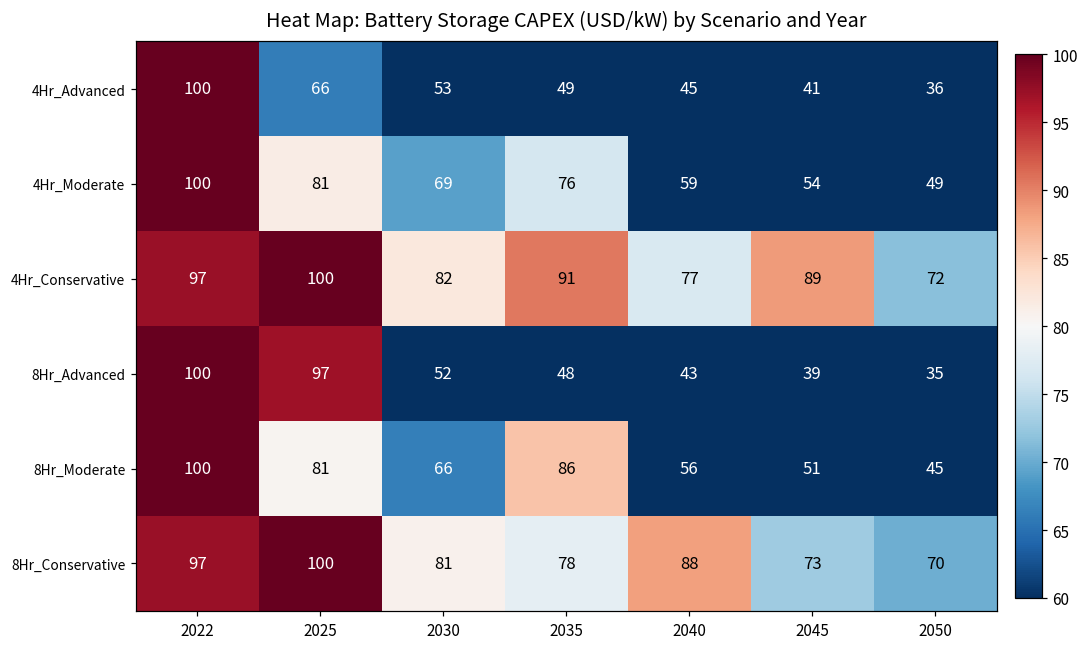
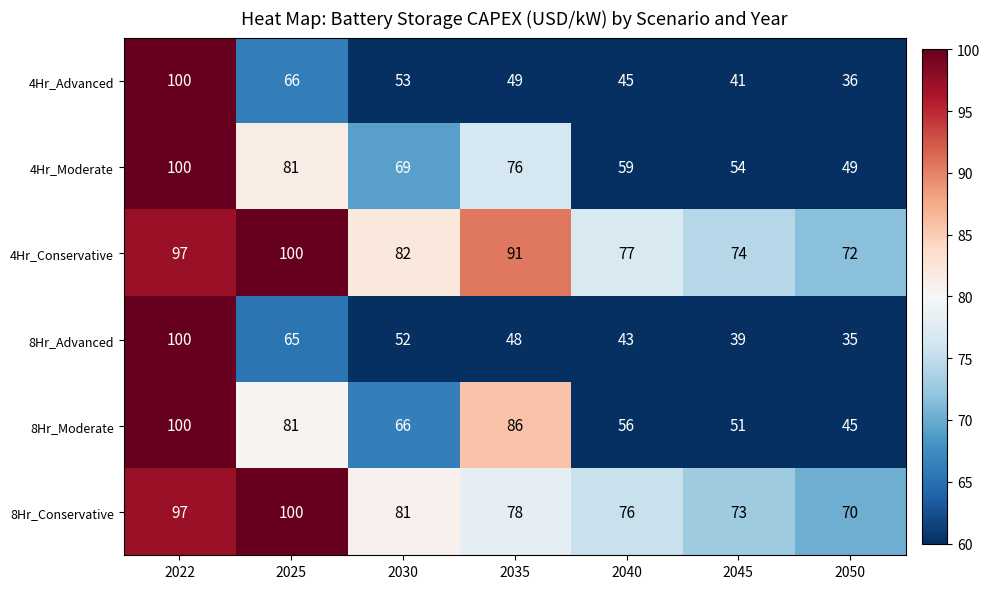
4Hr_Conservative, 2045: 89 -> 74
8Hr_Advanced, 2025: 97 -> 65
8Hr_Conservative, 2040: 88 -> 76
